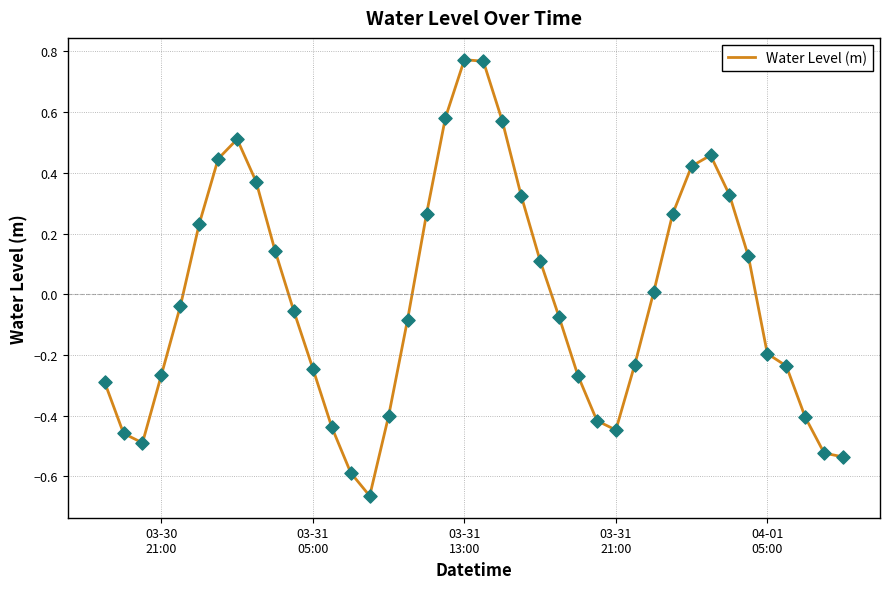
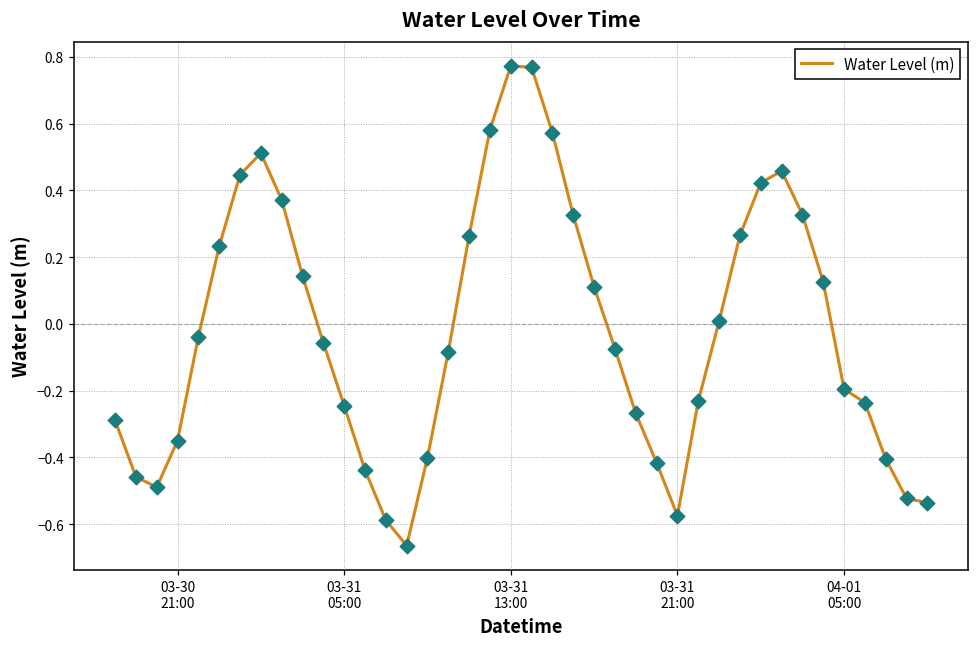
03-30 21:00: -0.27 -> -0.35
03-31 21:00: -0.45 -> -0.57
